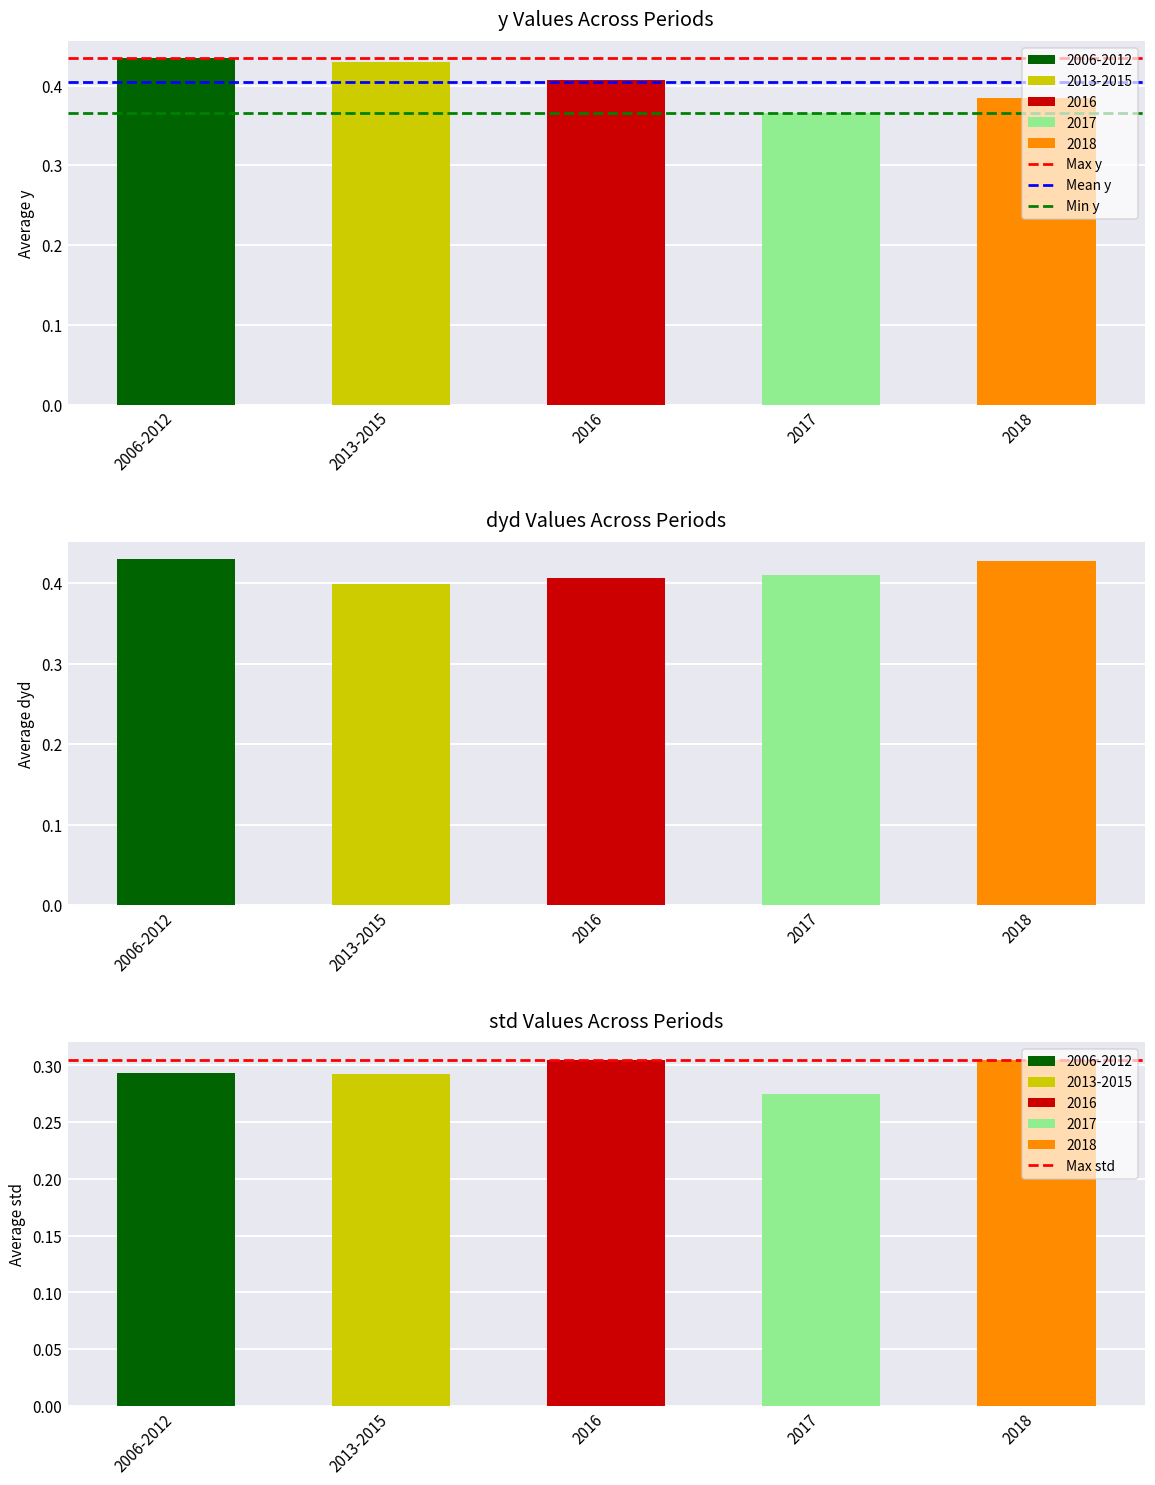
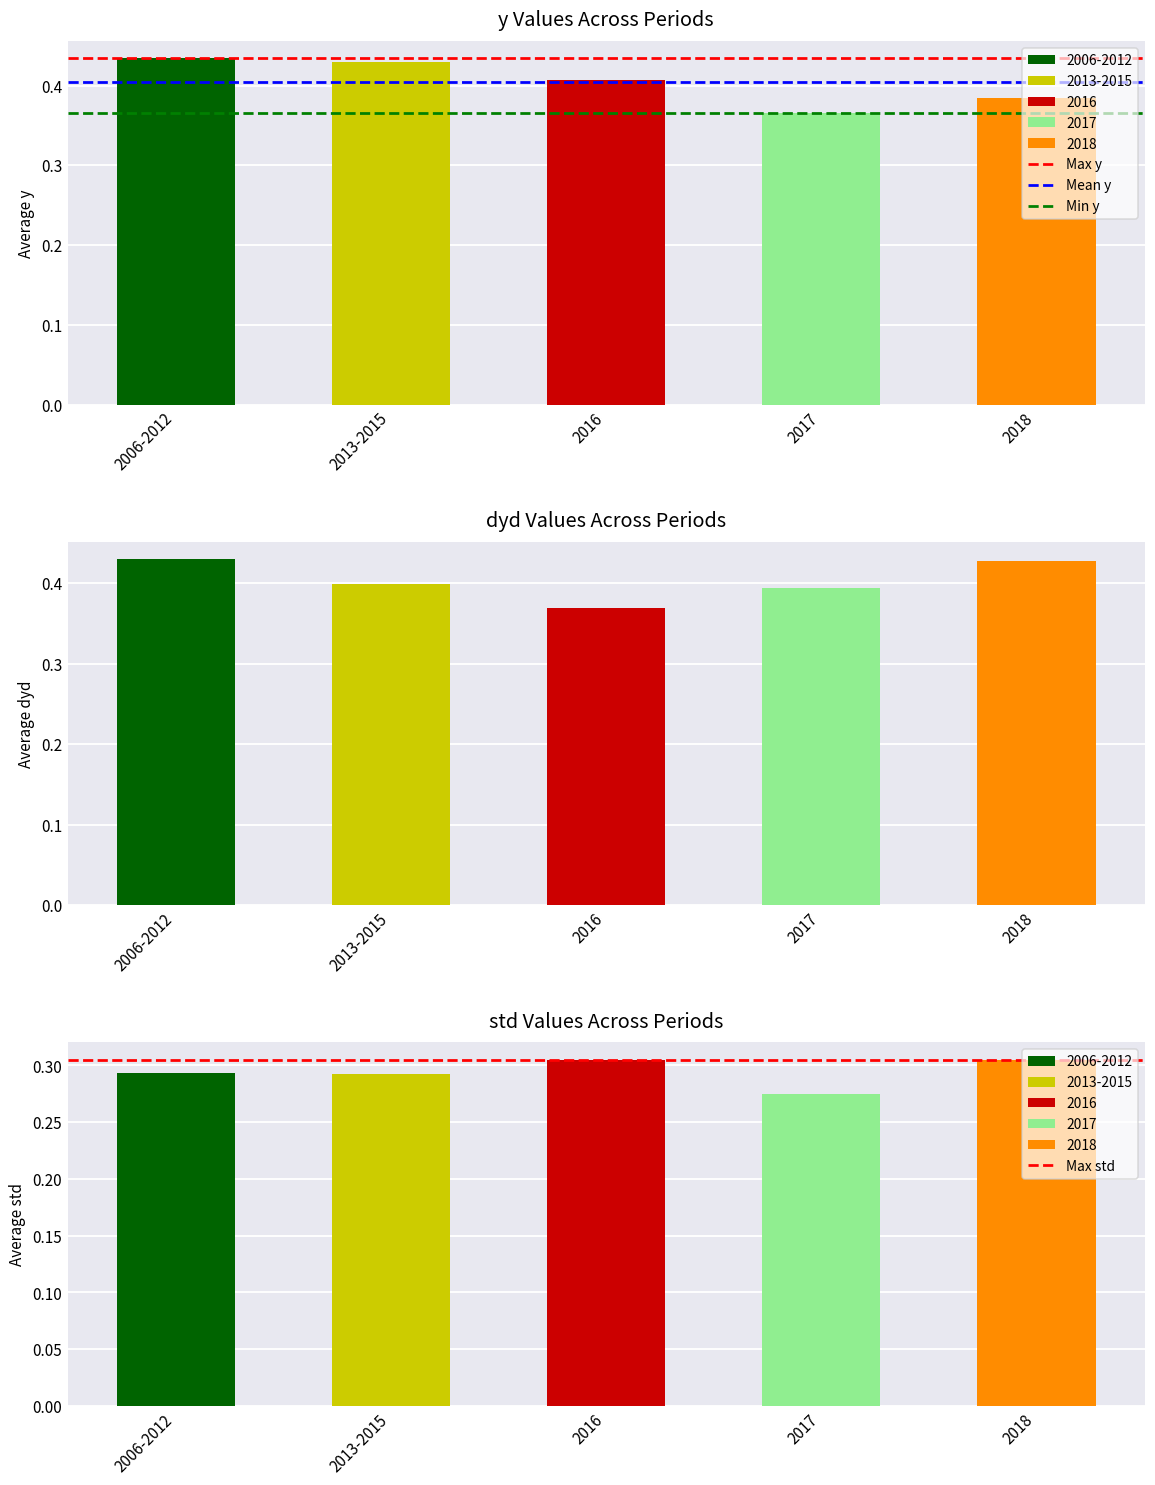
dyd Values Across Periods, 2016: 0.41 -> 0.37
dyd Values Across Periods, 2017: 0.41 -> 0.39
